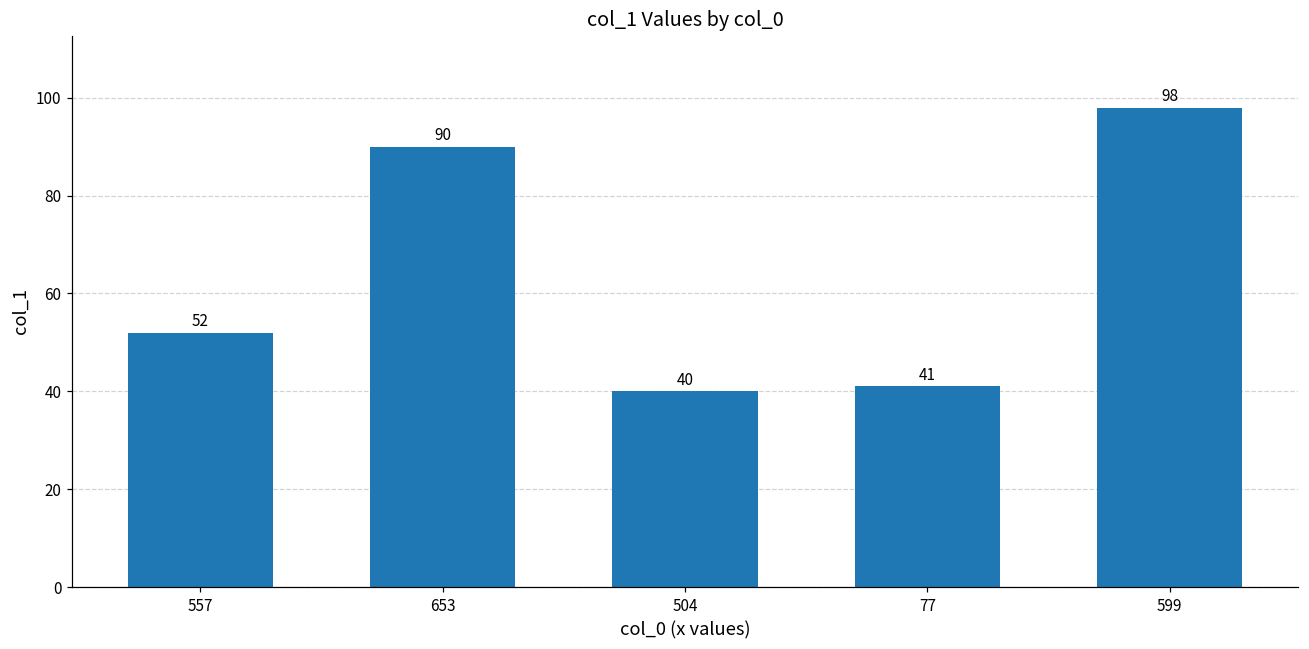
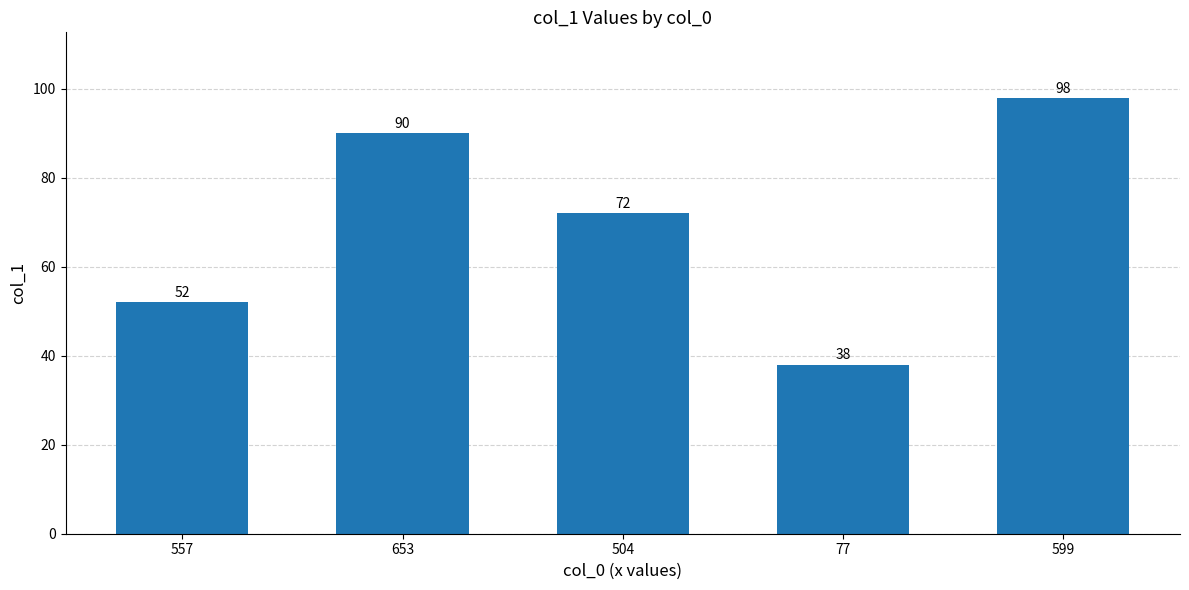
504: 40 -> 72
77: 41 -> 38
